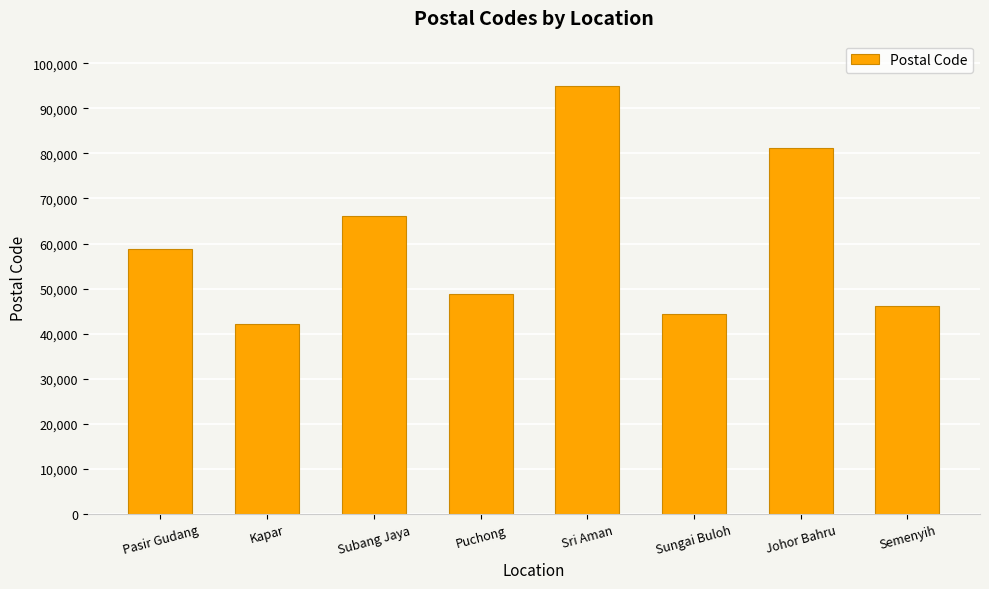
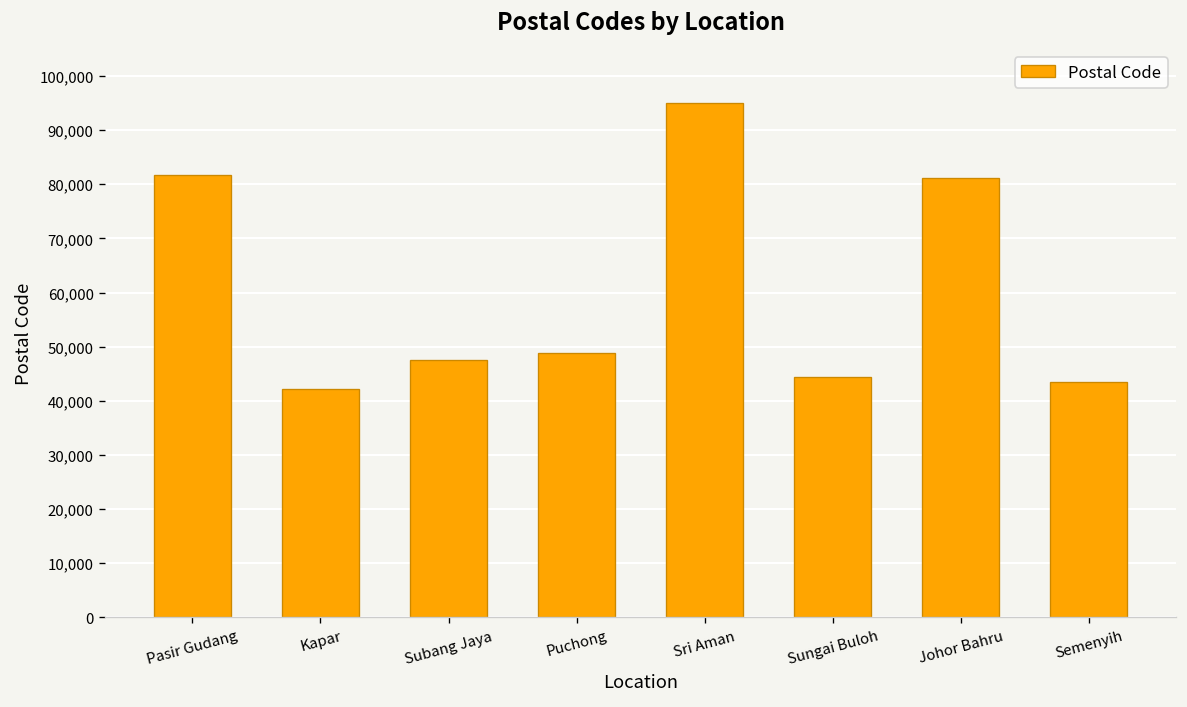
Pasir Gudang: 59,000 -> 82,000
Subang Jaya: 66,000 -> 48,000
Semenyih: 46,000 -> 44,000
